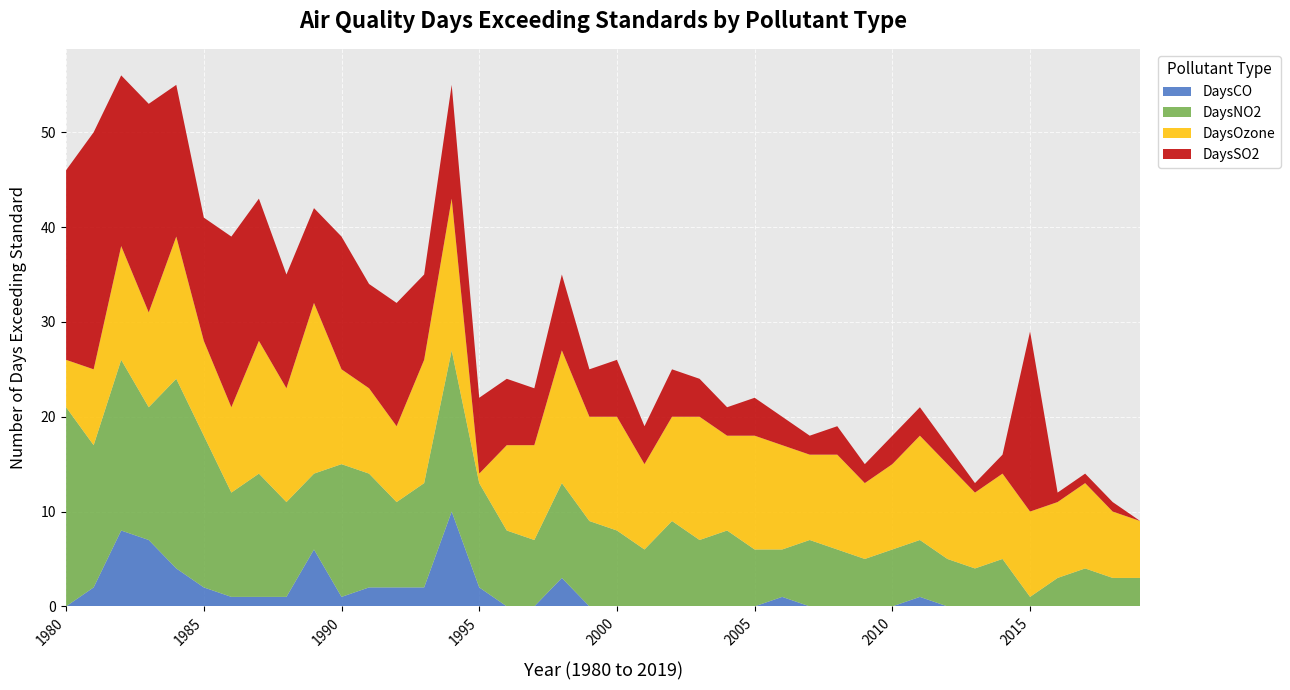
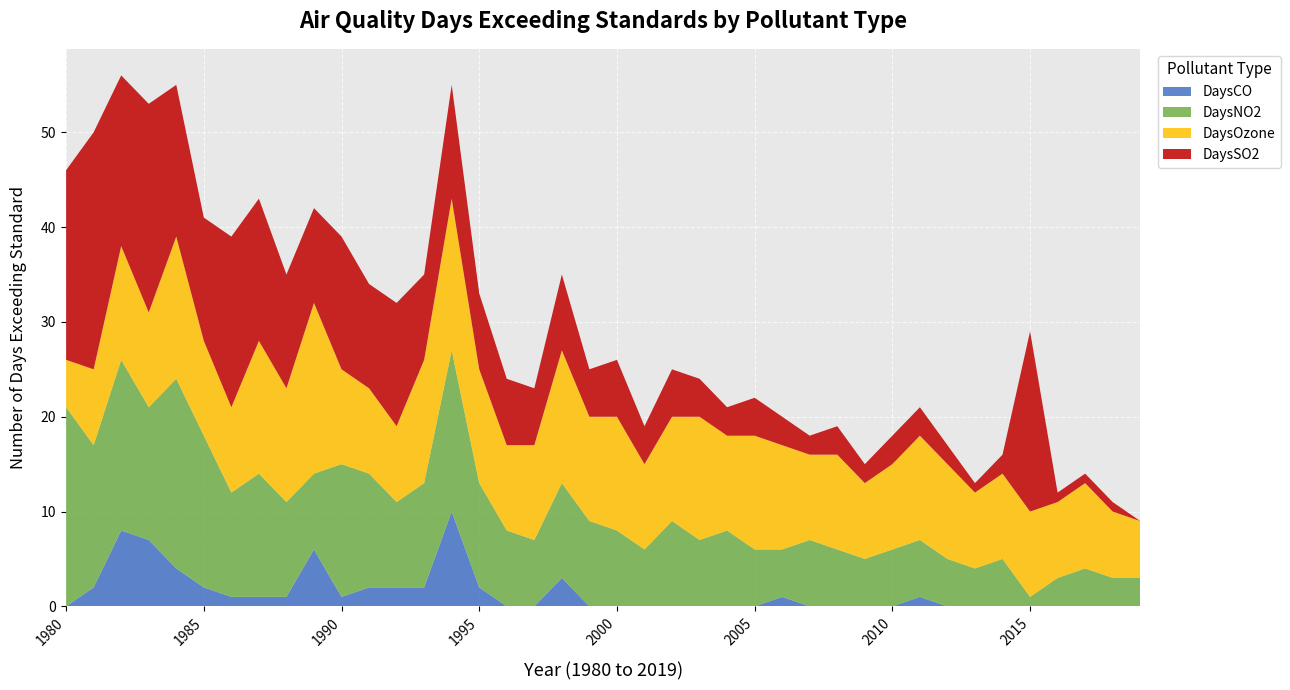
DaysOzone, 1995: 1 -> 12
